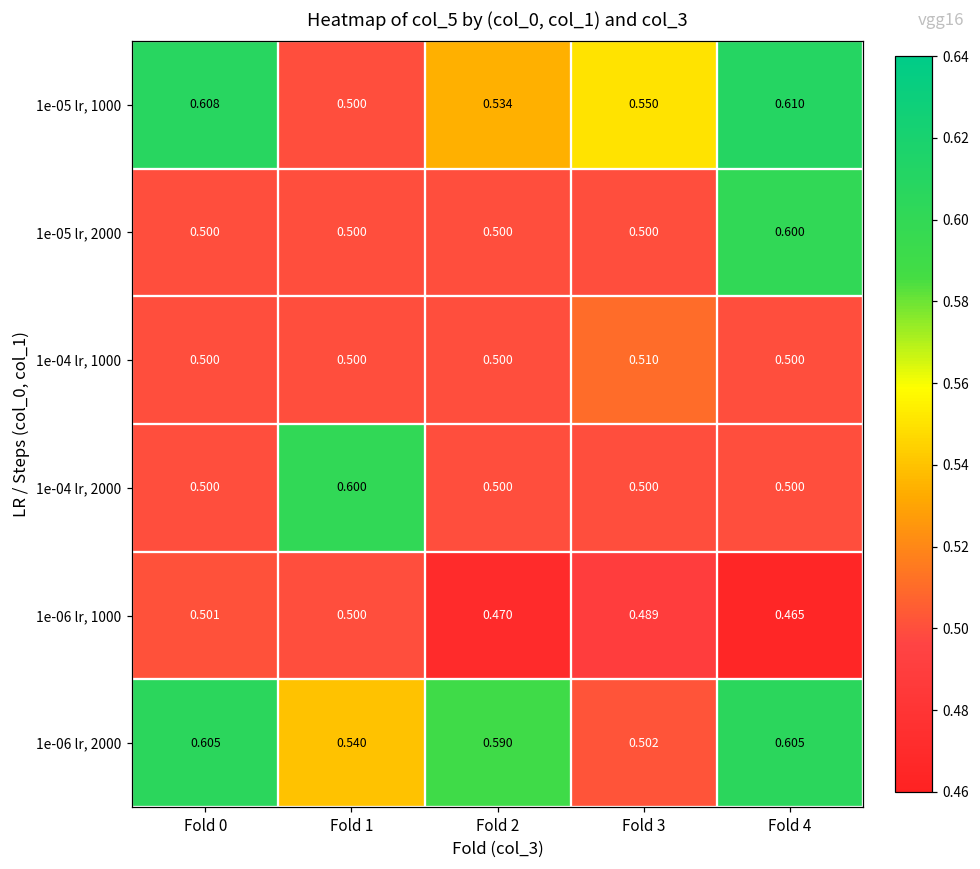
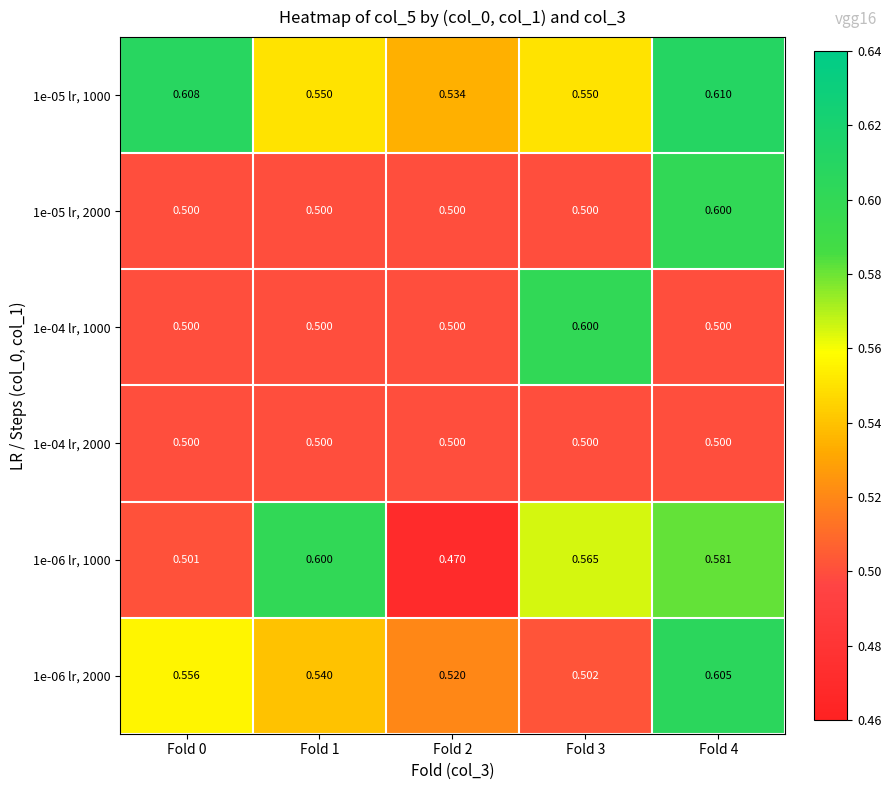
1e-05 lr, 1000, Fold 1: 0.500 -> 0.550
1e-04 lr, 1000, Fold 3: 0.510 -> 0.600
1e-04 lr, 2000, Fold 1: 0.600 -> 0.500
1e-06 lr, 1000, Fold 1: 0.500 -> 0.600
1e-06 lr, 1000, Fold 3: 0.489 -> 0.565
1e-06 lr, 1000, Fold 4: 0.465 -> 0.581
1e-06 lr, 2000, Fold 0: 0.605 -> 0.556
1e-06 lr, 2000, Fold 2: 0.590 -> 0.520
